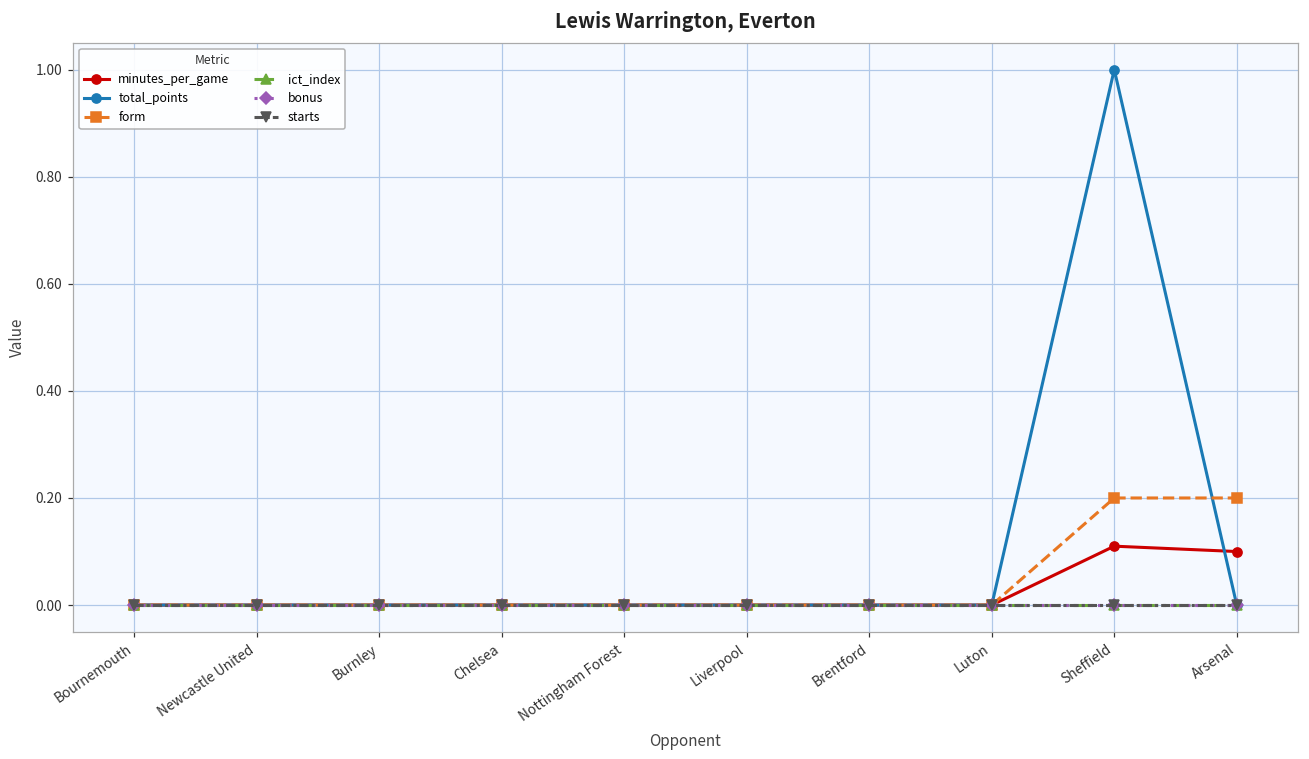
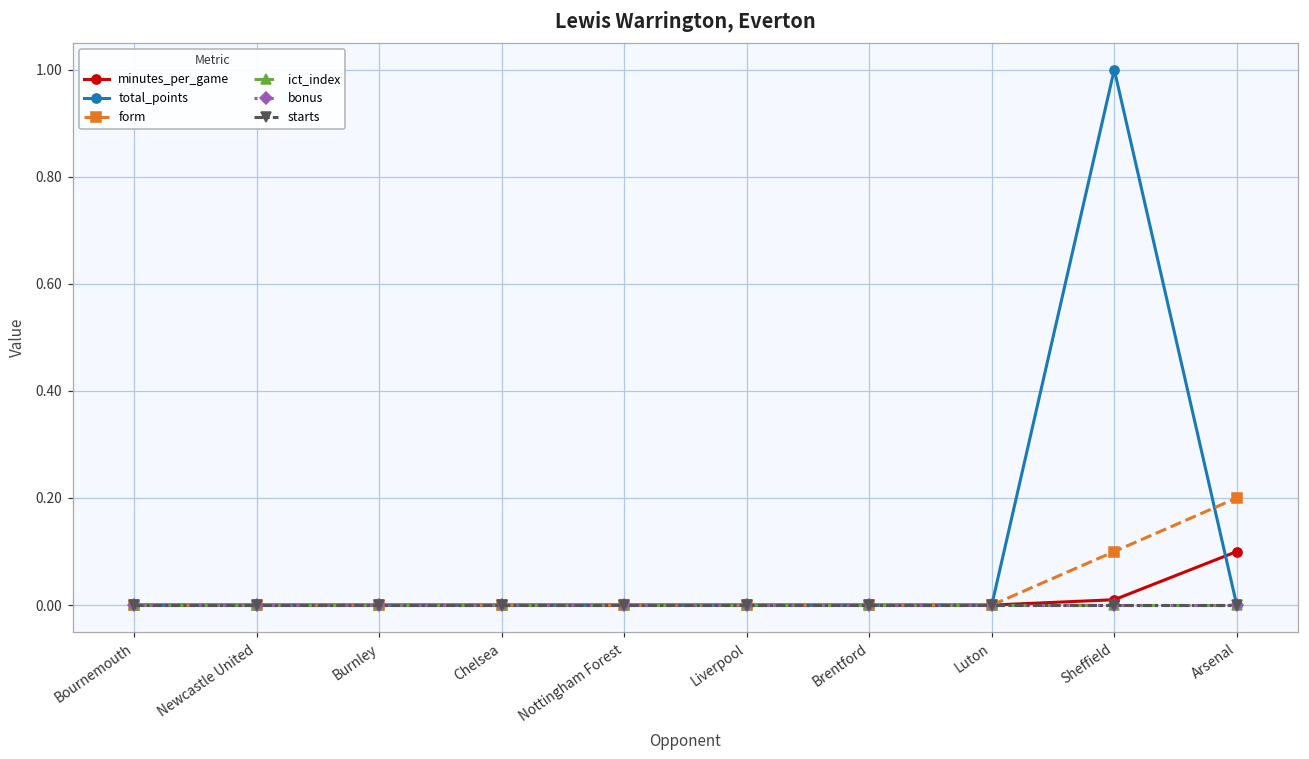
minutes_per_game, Sheffield: 0.11 -> 0.01
form, Sheffield: 0.2 -> 0.1
